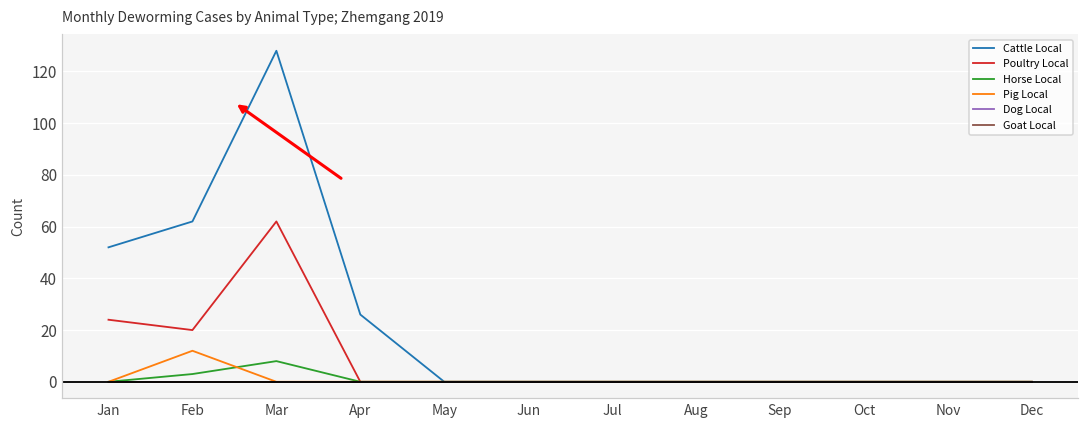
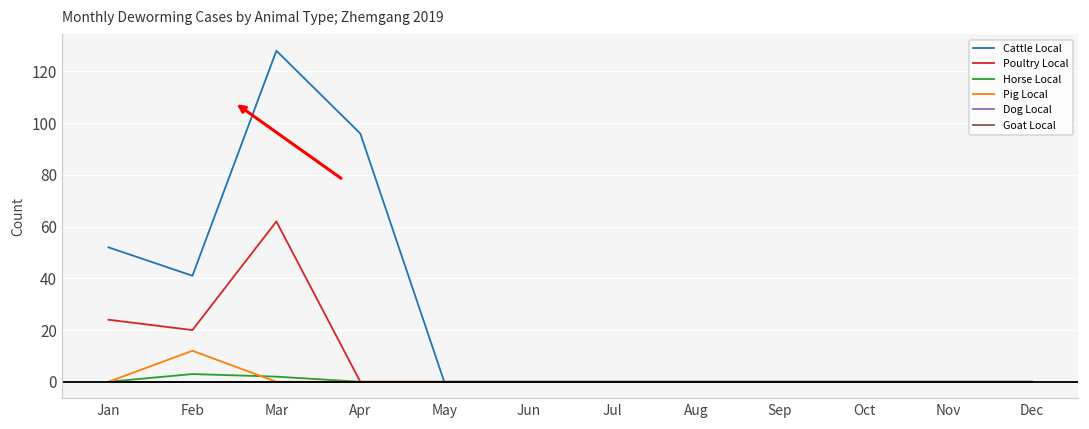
Cattle Local, Feb: 62 -> 41
Horse Local, Mar: 8 -> 2
Cattle Local, Apr: 26 -> 96
